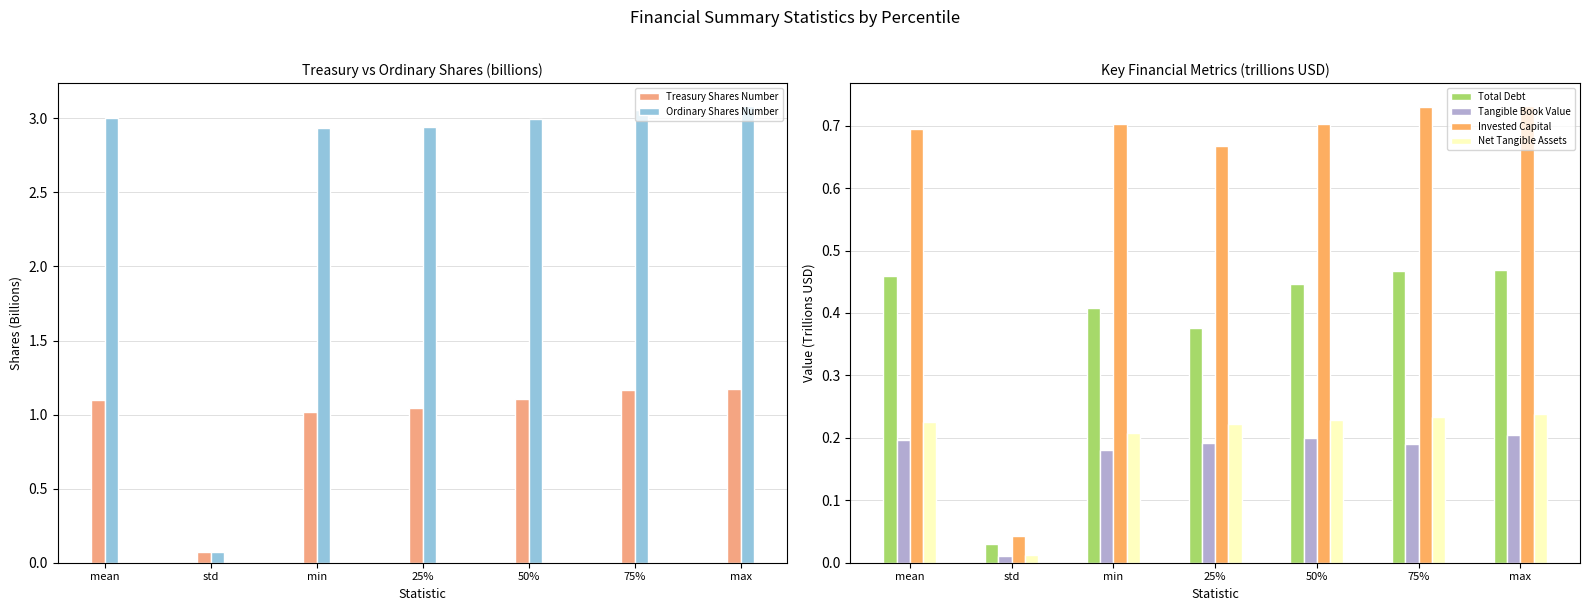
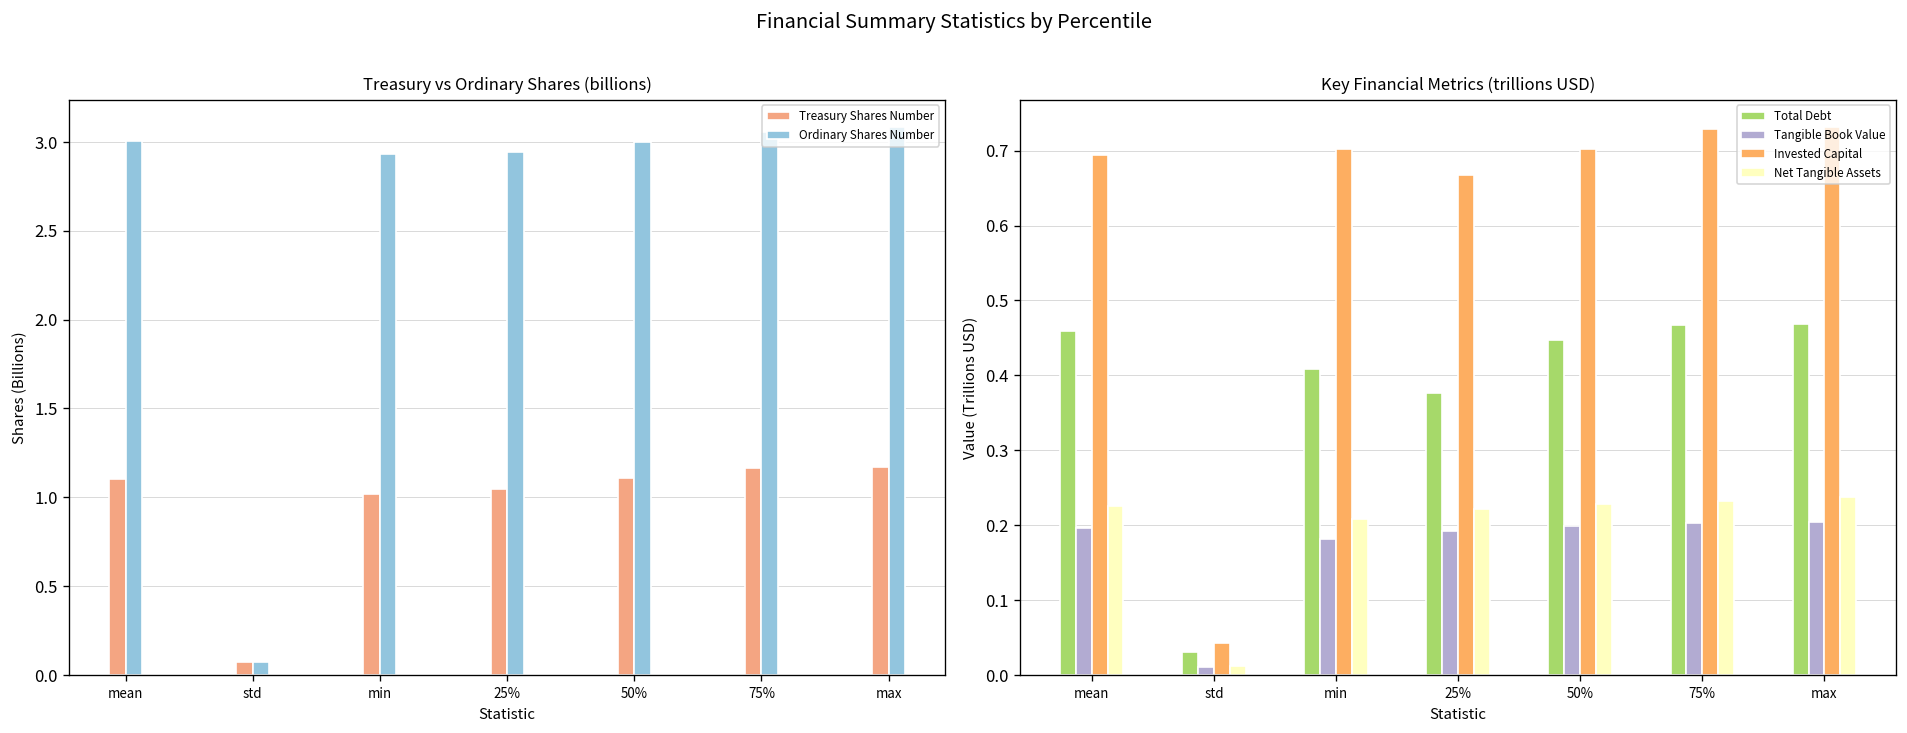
Key Financial Metrics (trillions USD), Tangible Book Value, 75%: 0.19 -> 0.20
